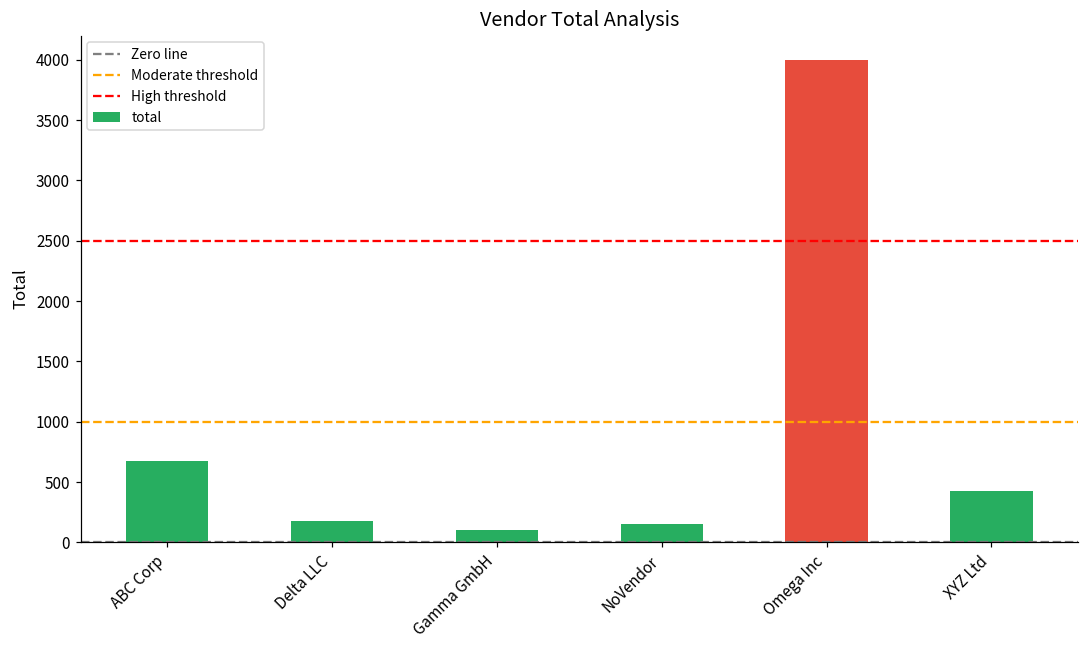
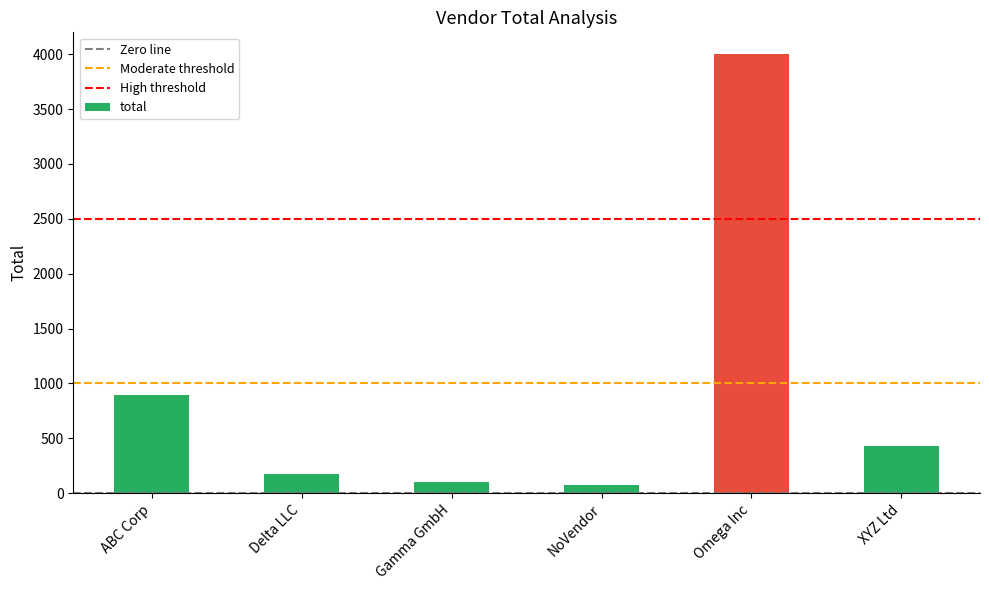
ABC Corp: 680 -> 900
NoVendor: 150 -> 80
